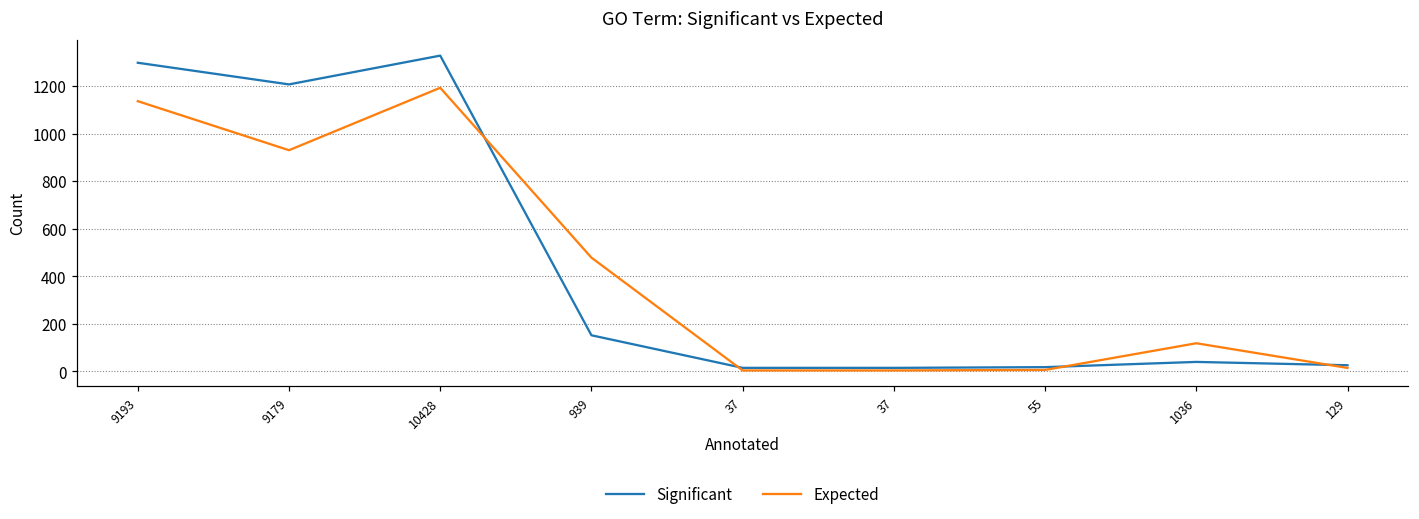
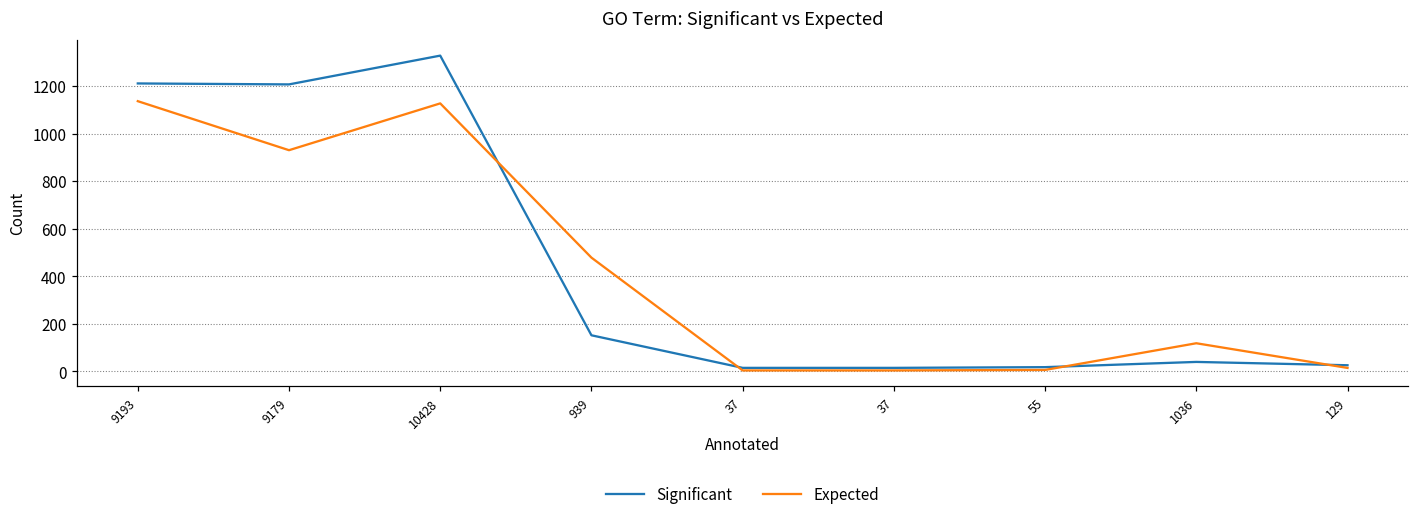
Significant, 9193: 1300 -> 1210
Expected, 10428: 1190 -> 1130
